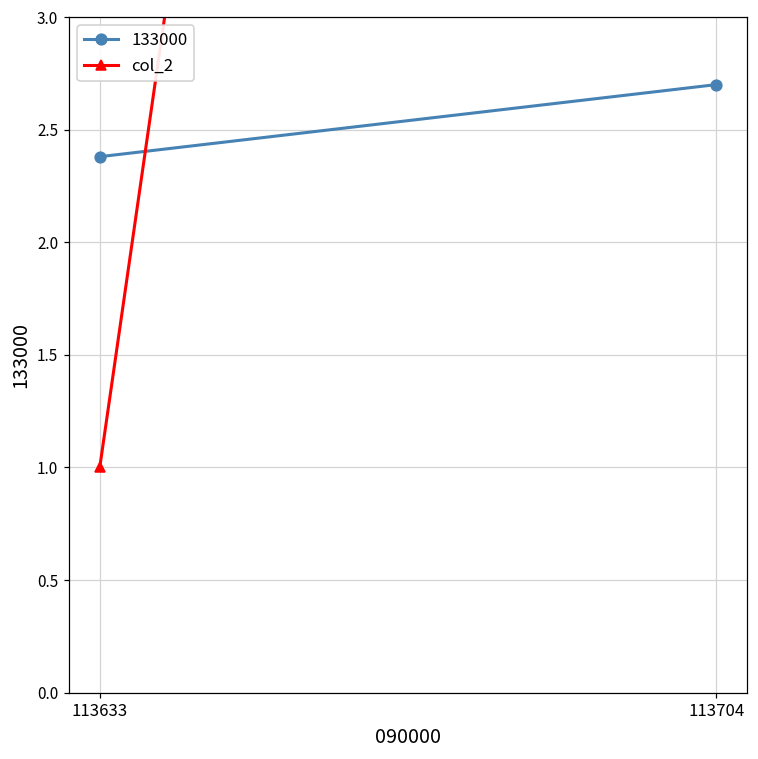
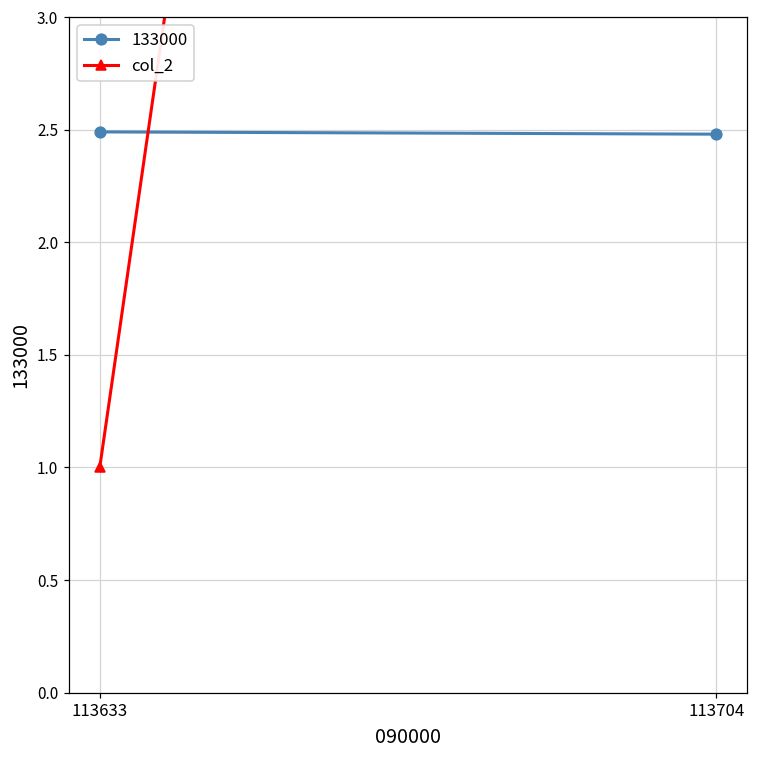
133000, 113633: 2.38 -> 2.49
133000, 113704: 2.70 -> 2.48
